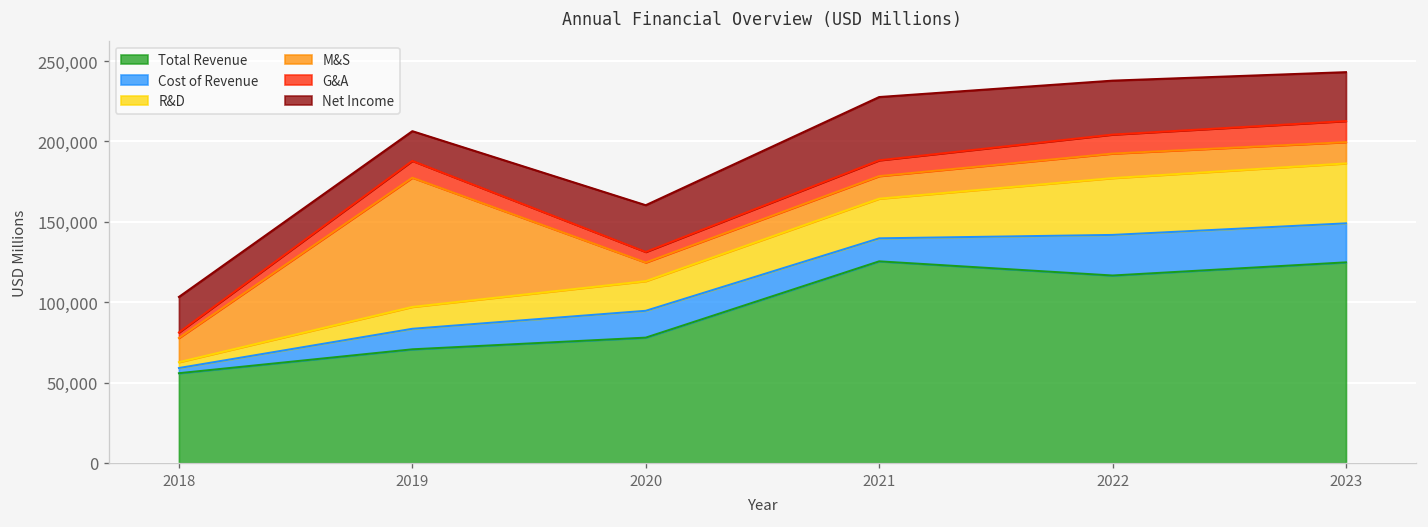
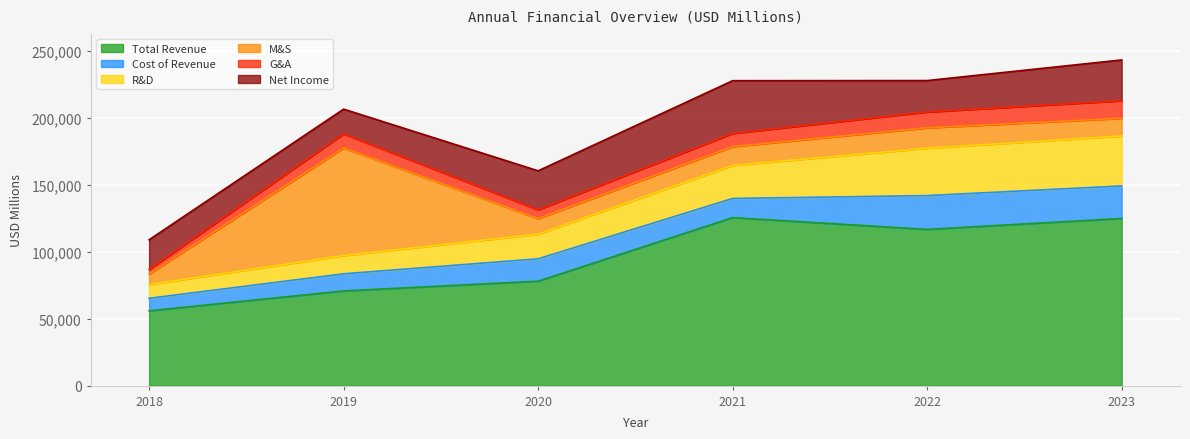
Cost of Revenue, 2018: 3,000 -> 9,000
R&D, 2018: 4,000 -> 10,000
M&S, 2018: 15,000 -> 8,000
Net Income, 2022: 34,000 -> 23,000
